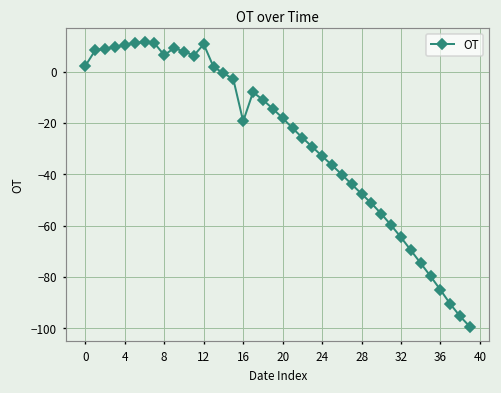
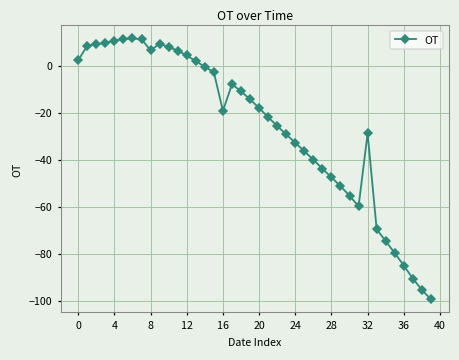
12: 11 -> 4
32: -65 -> -29
